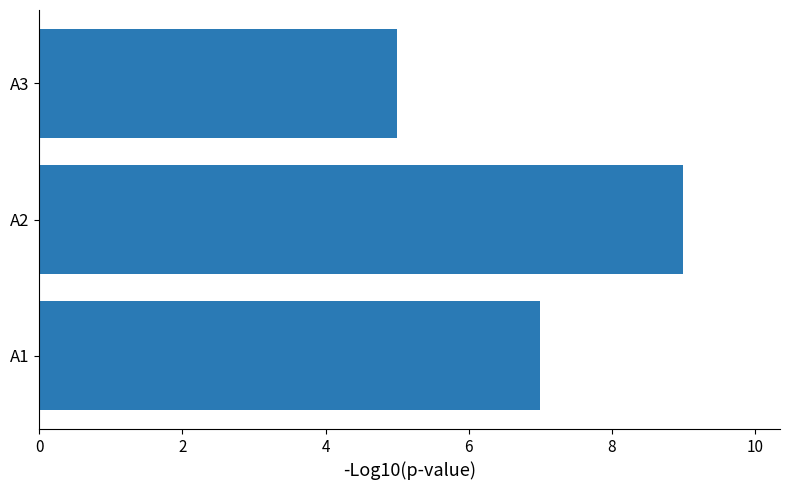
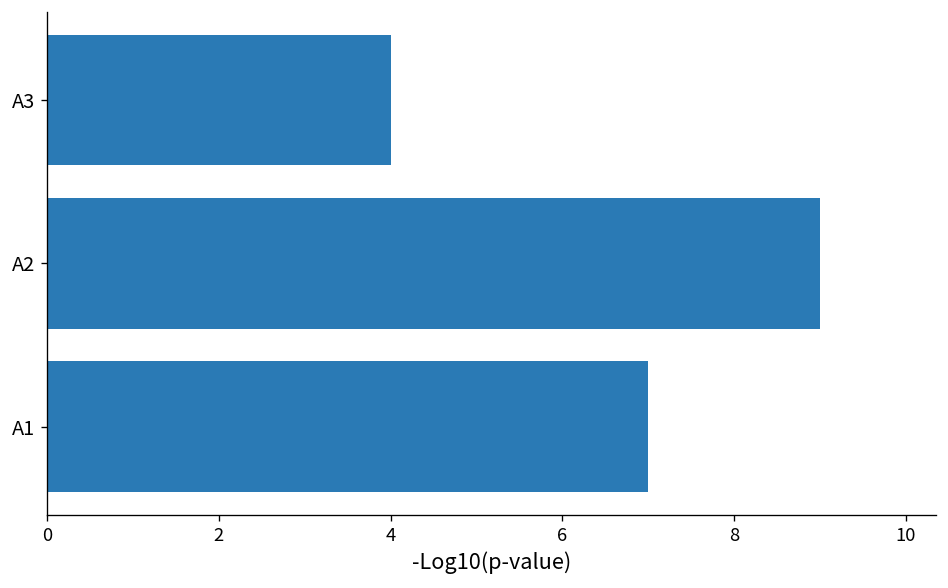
А3: 5 -> 4
